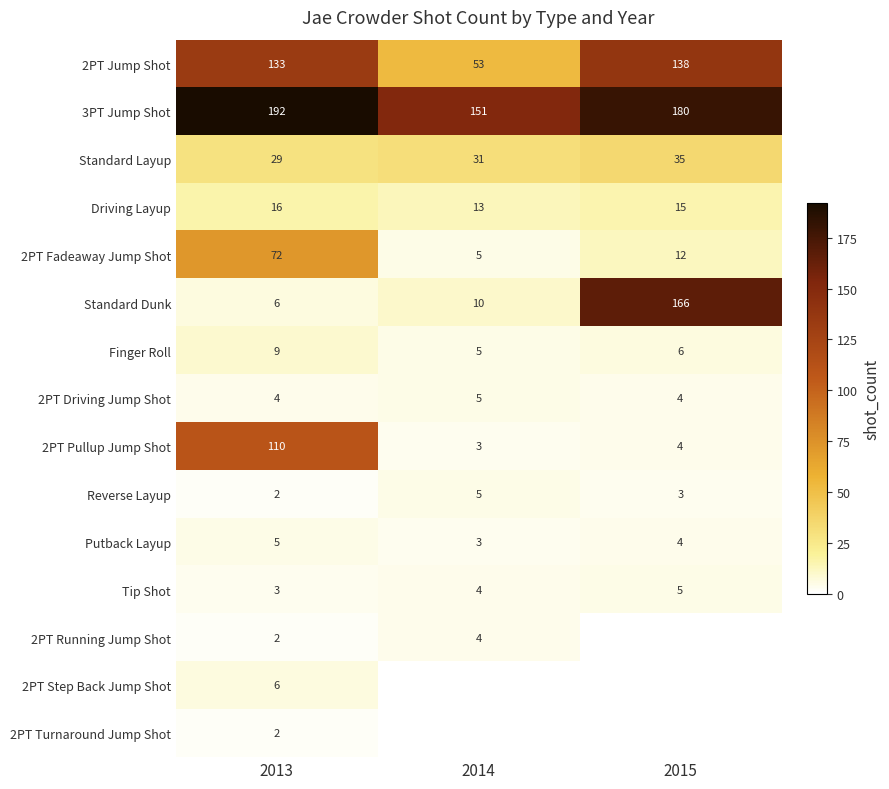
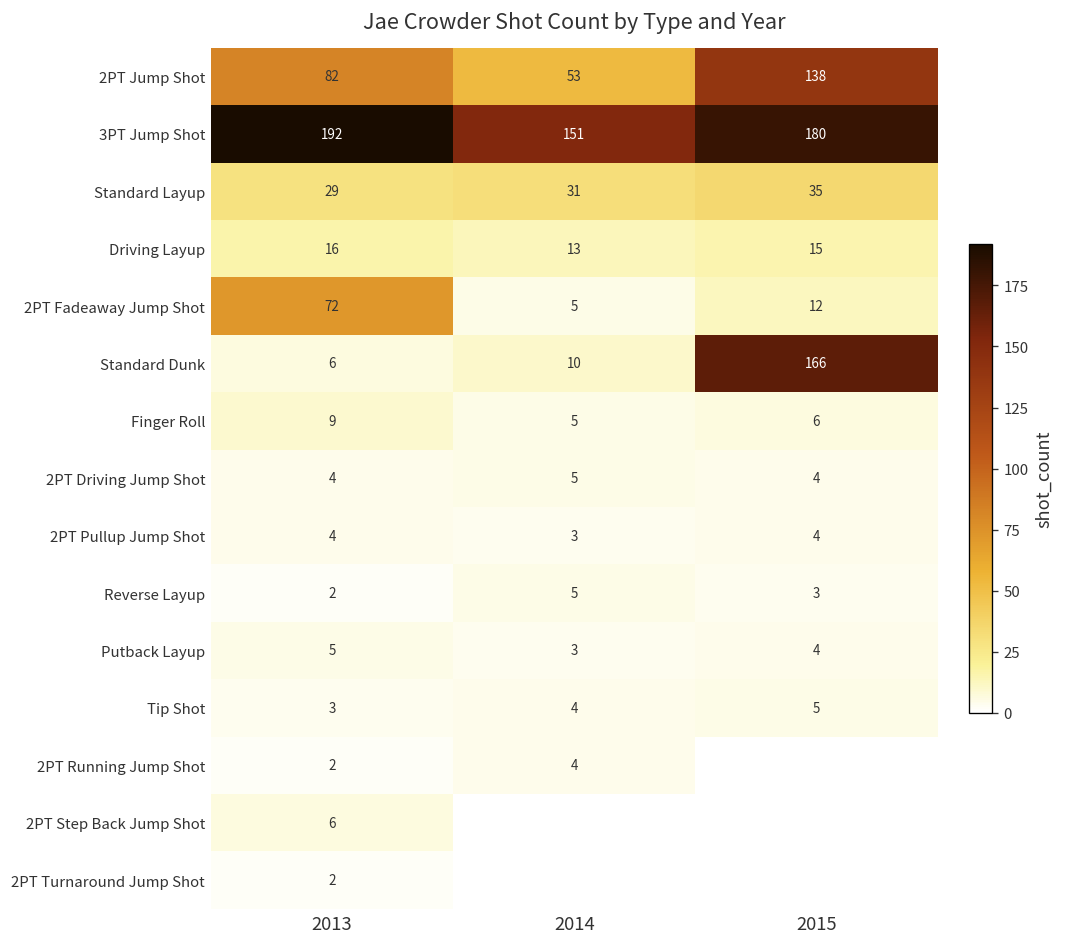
2PT Jump Shot, 2013: 133 -> 82
2PT Pullup Jump Shot, 2013: 110 -> 4
